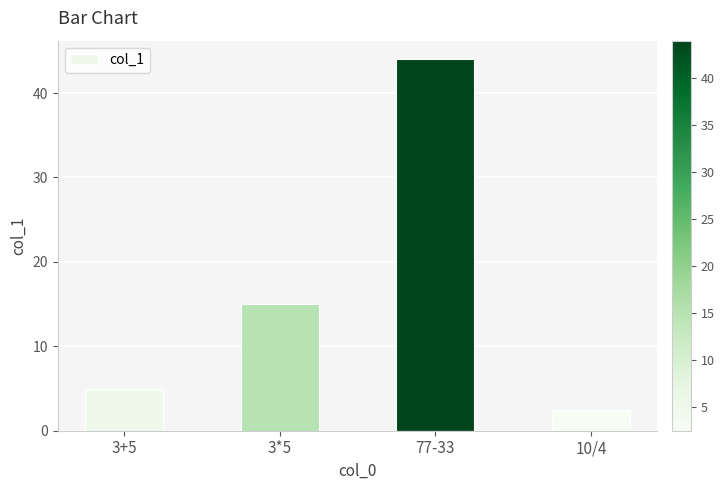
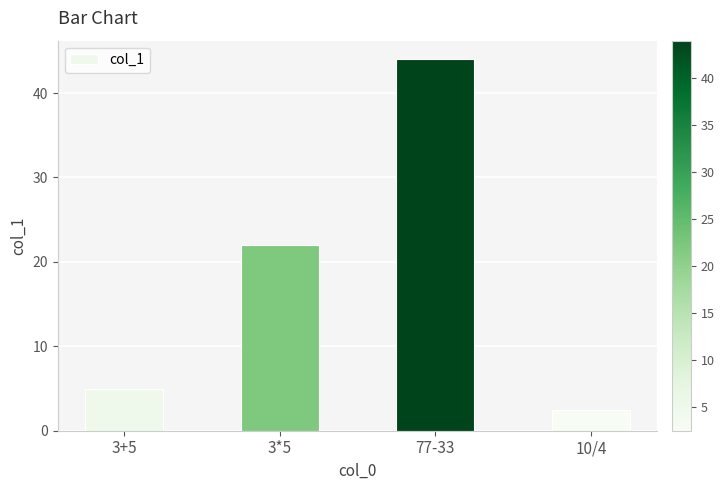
3*5: 15 -> 22
